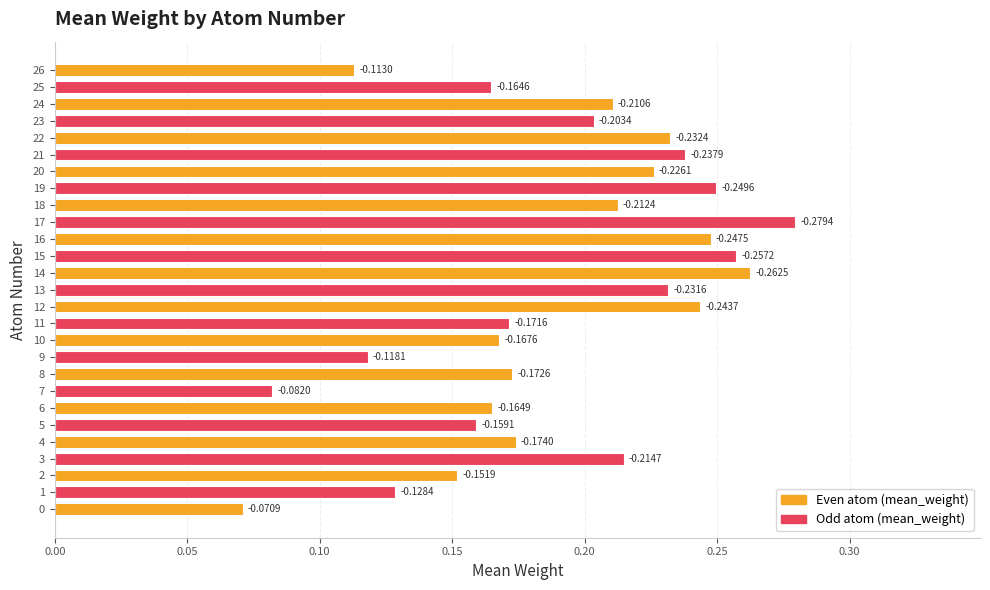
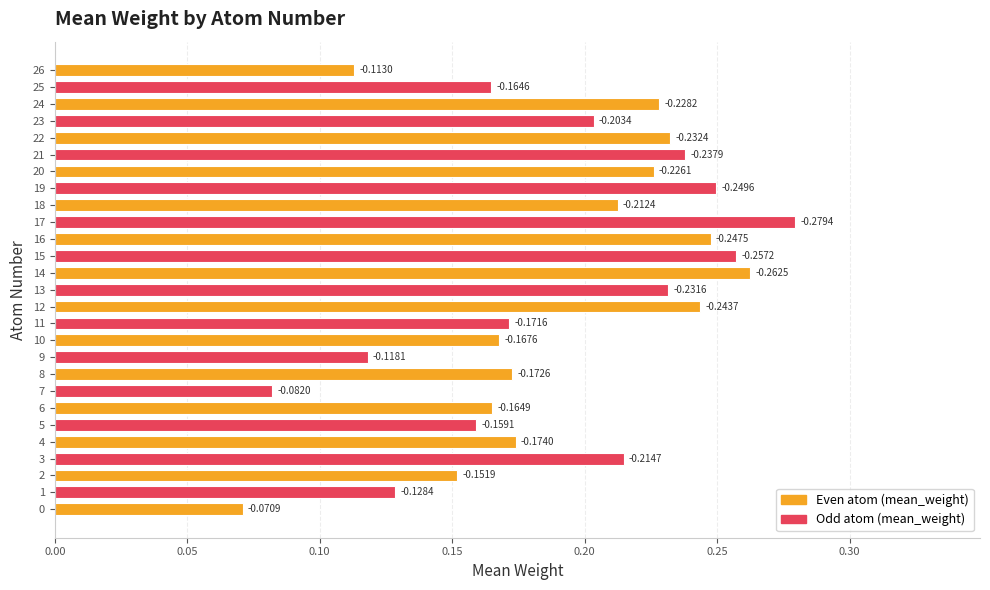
24: -0.2106 -> -0.2282
